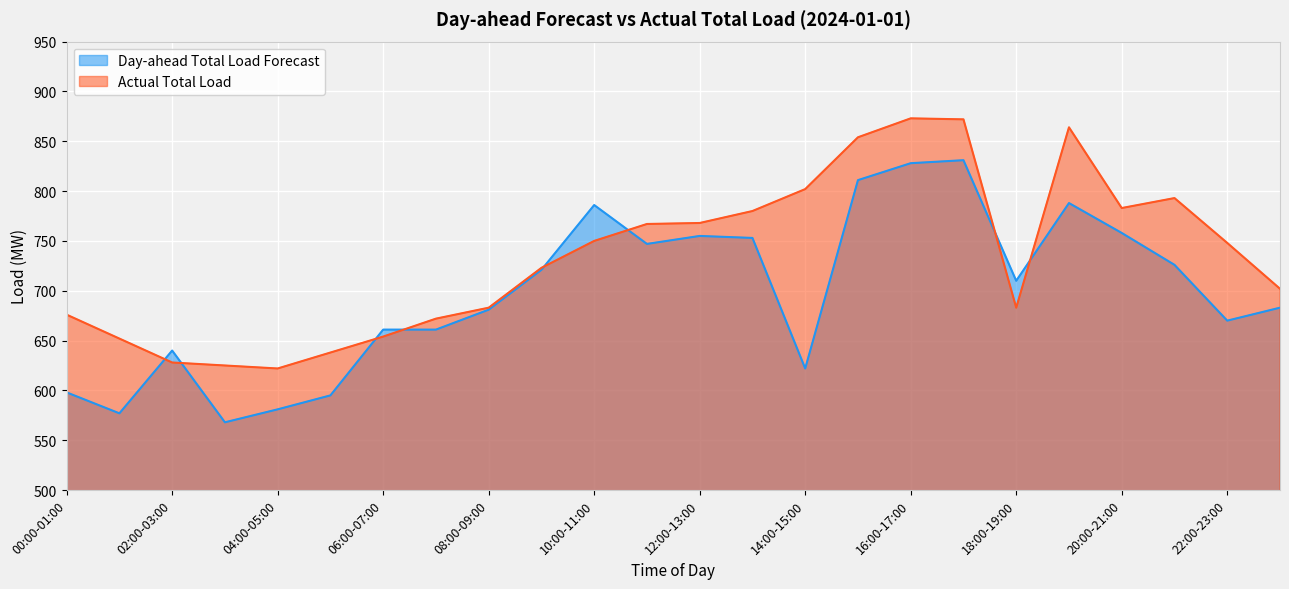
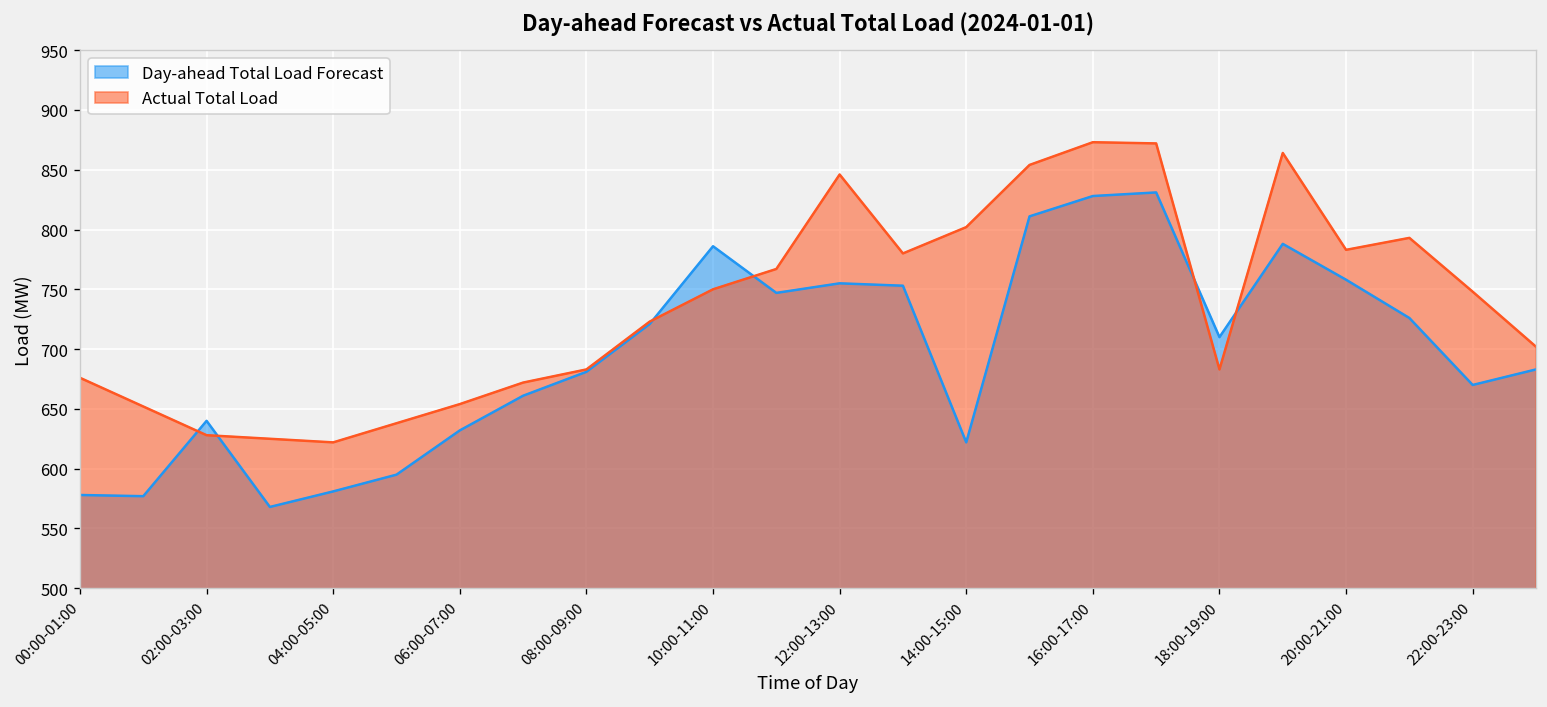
Day-ahead Total Load Forecast, 00:00-01:00: 600 -> 580
Day-ahead Total Load Forecast, 06:00-07:00: 660 -> 630
Actual Total Load, 12:00-13:00: 770 -> 850
